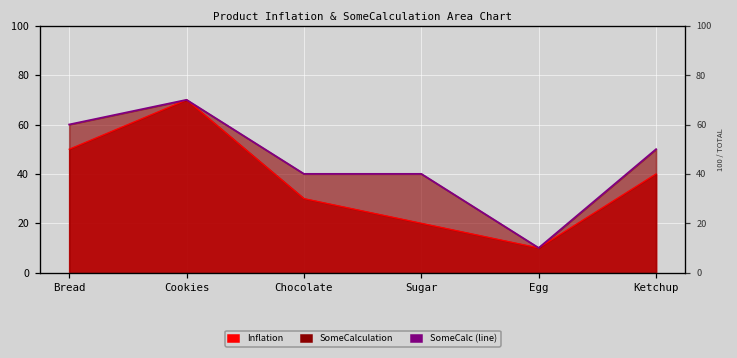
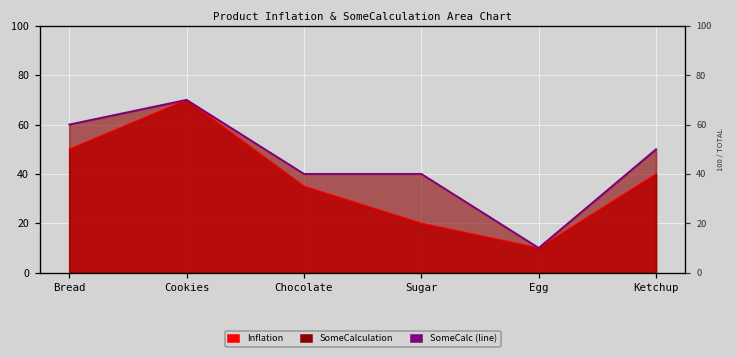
Inflation, Chocolate: 30 -> 35
